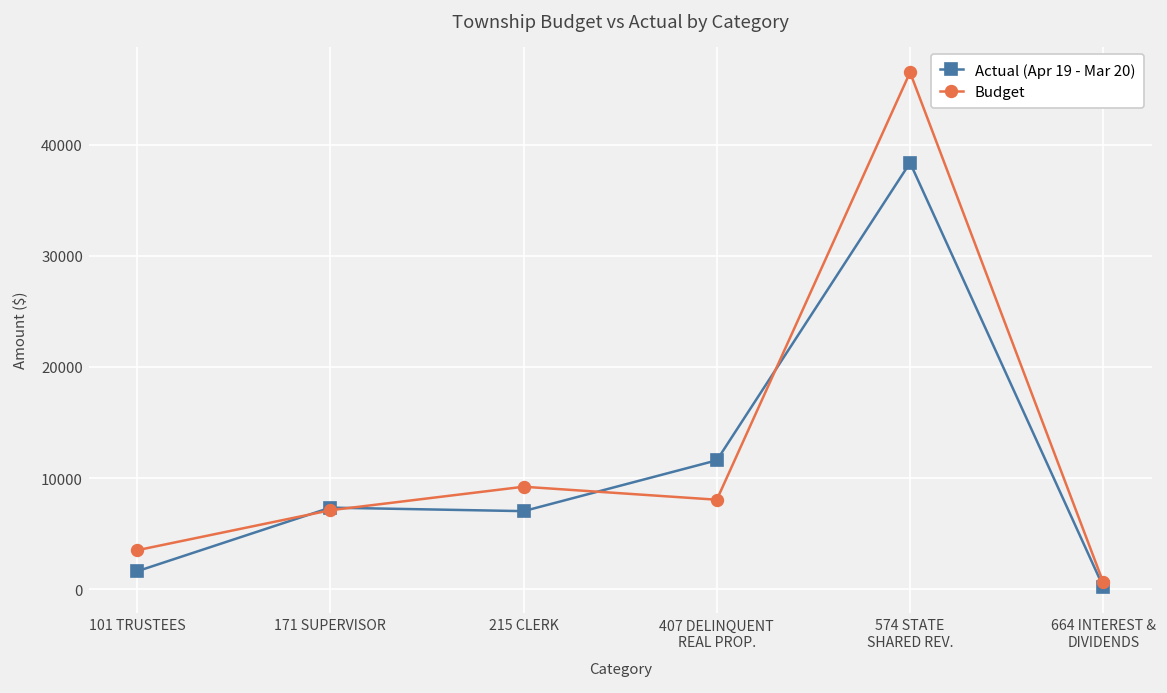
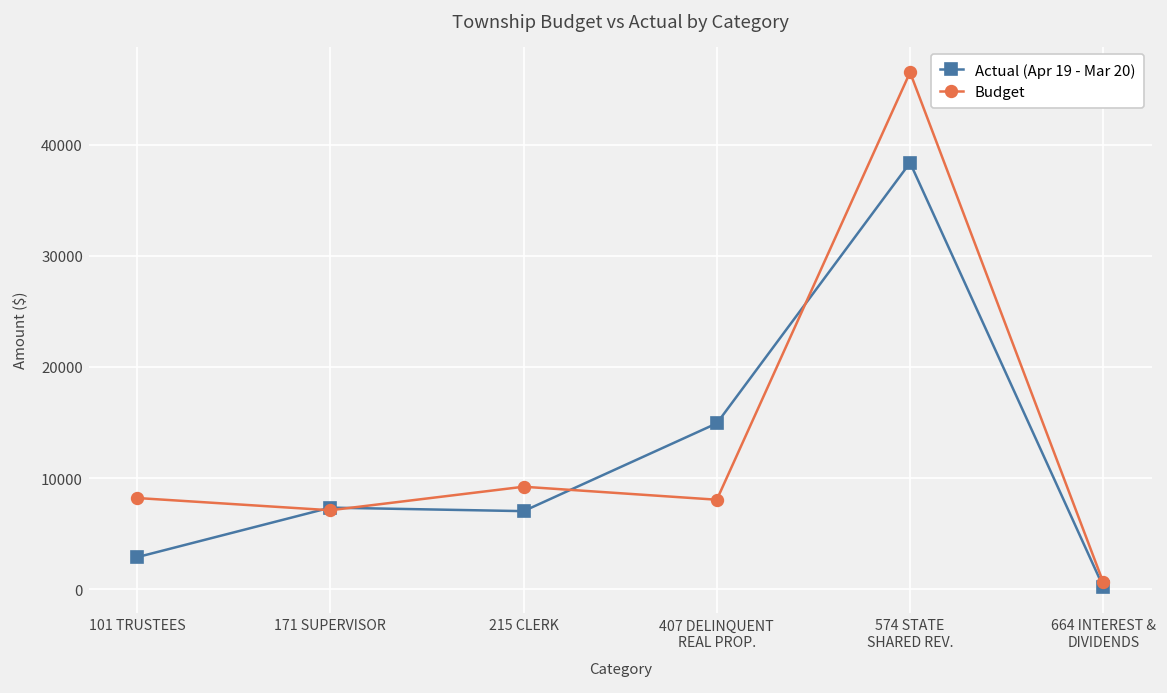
Actual (Apr 19 - Mar 20), 101 TRUSTEES: 2000 -> 3000
Budget, 101 TRUSTEES: 4000 -> 8000
Actual (Apr 19 - Mar 20), 407 DELINQUENT REAL PROP.: 12000 -> 15000
